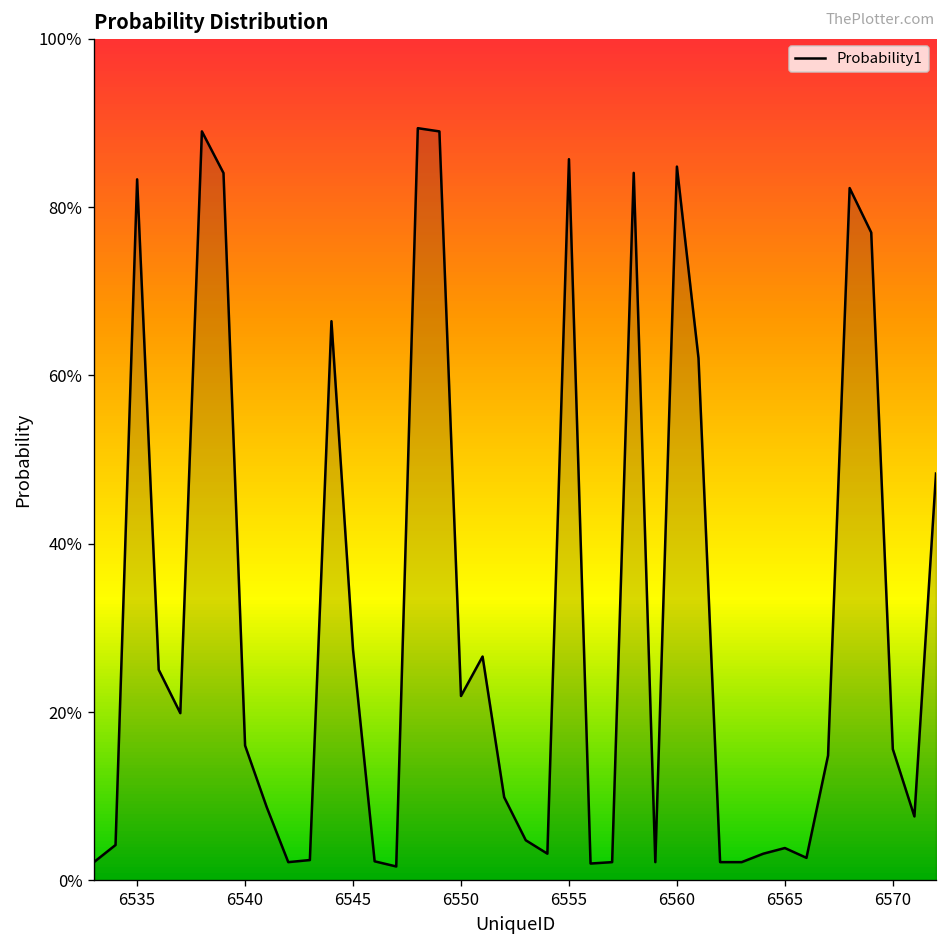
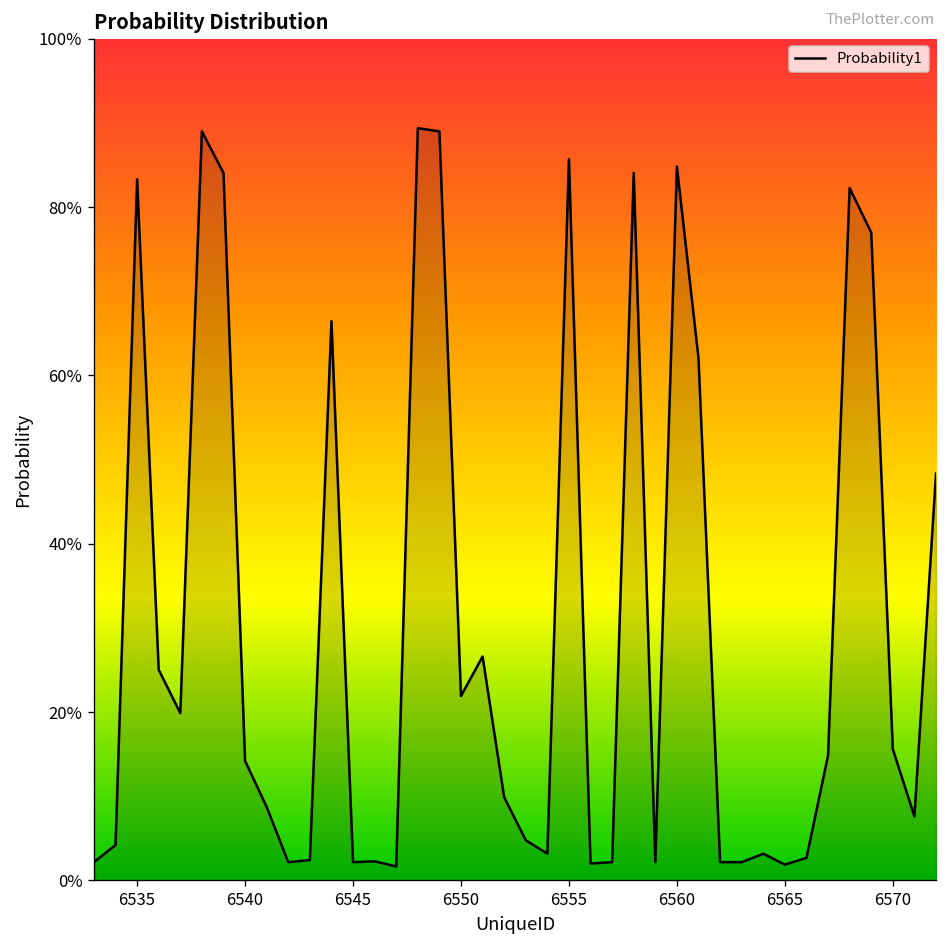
6540: 16% -> 14%
6545: 27% -> 2%
6565: 4% -> 2%
